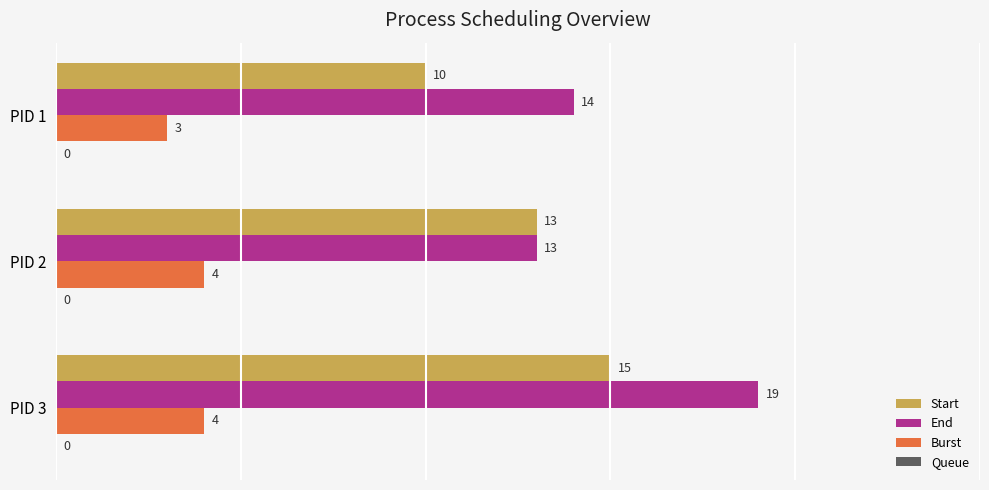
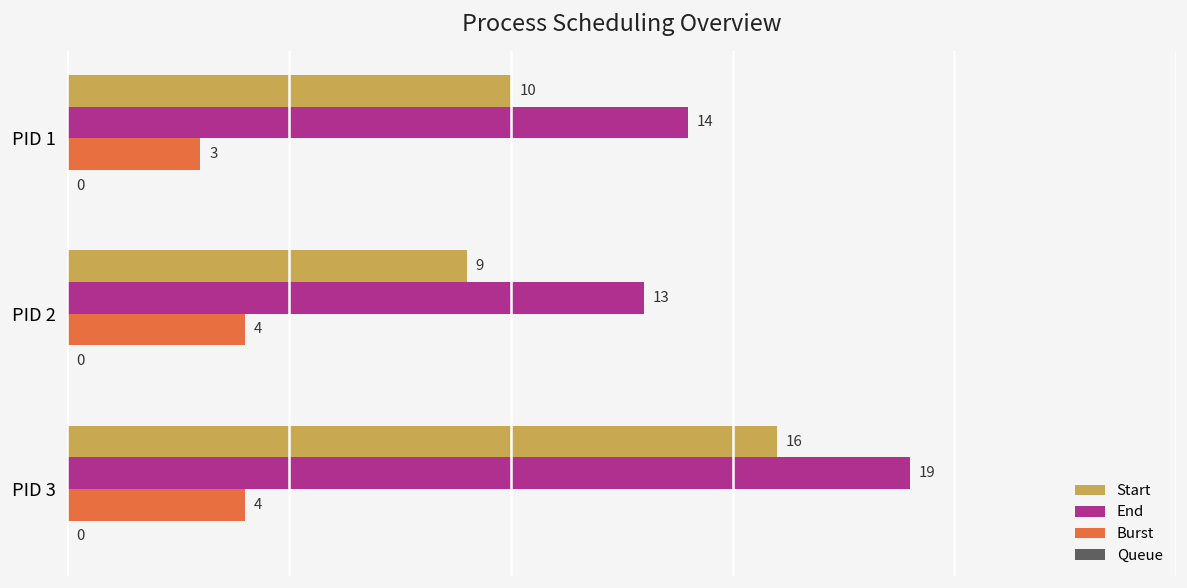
Start, PID 2: 13 -> 9
Start, PID 3: 15 -> 16
